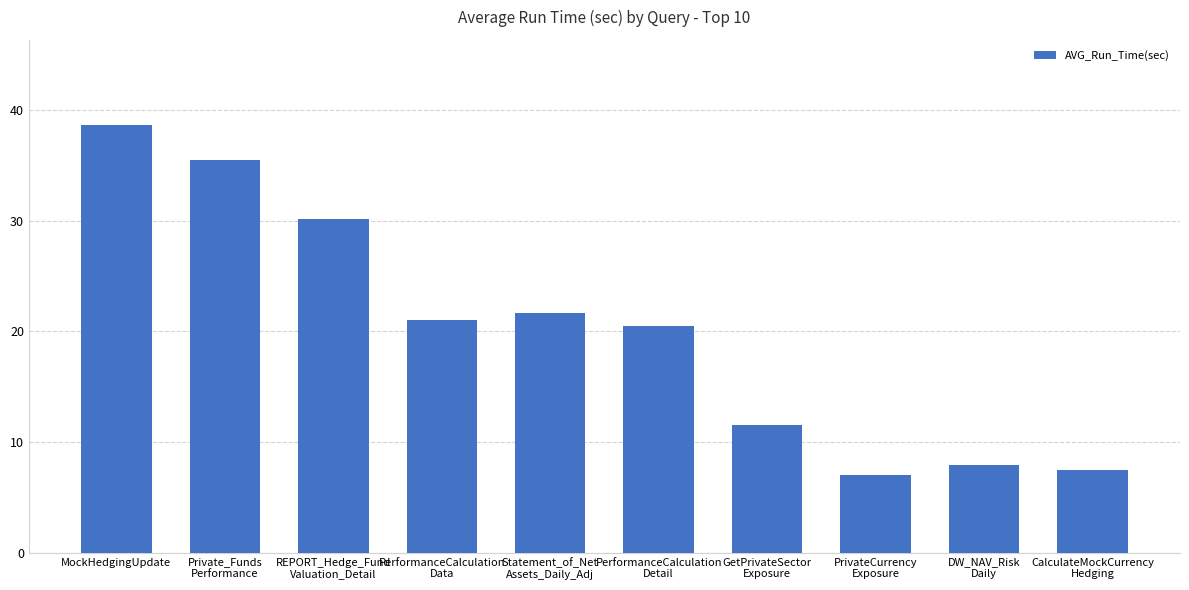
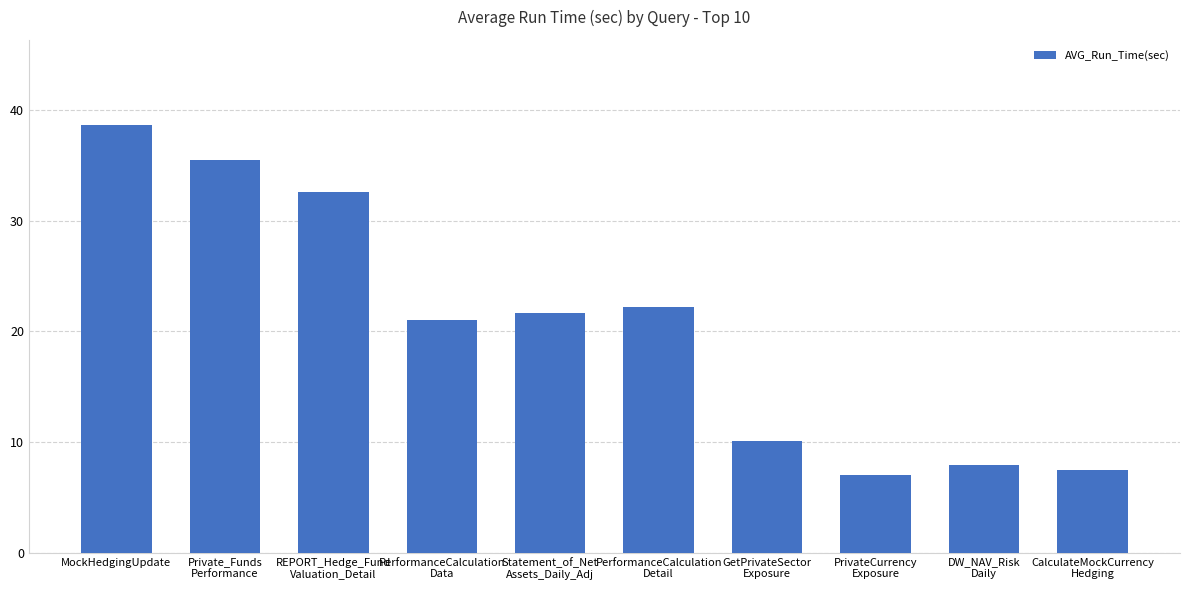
REPORT_Hedge_Fund Valuation_Detail: 30.1 -> 32.6
PerformanceCalculation Detail: 20.5 -> 22.2
GetPrivateSector Exposure: 11.5 -> 10.1
